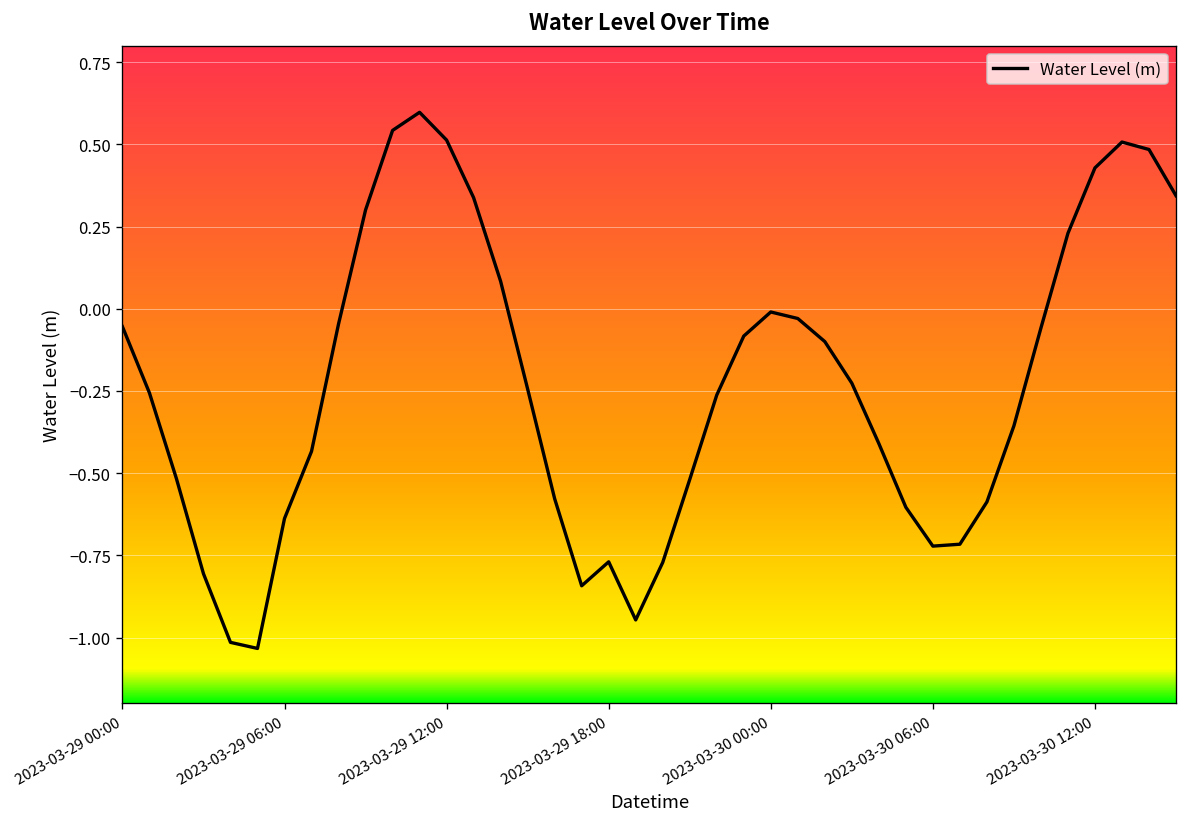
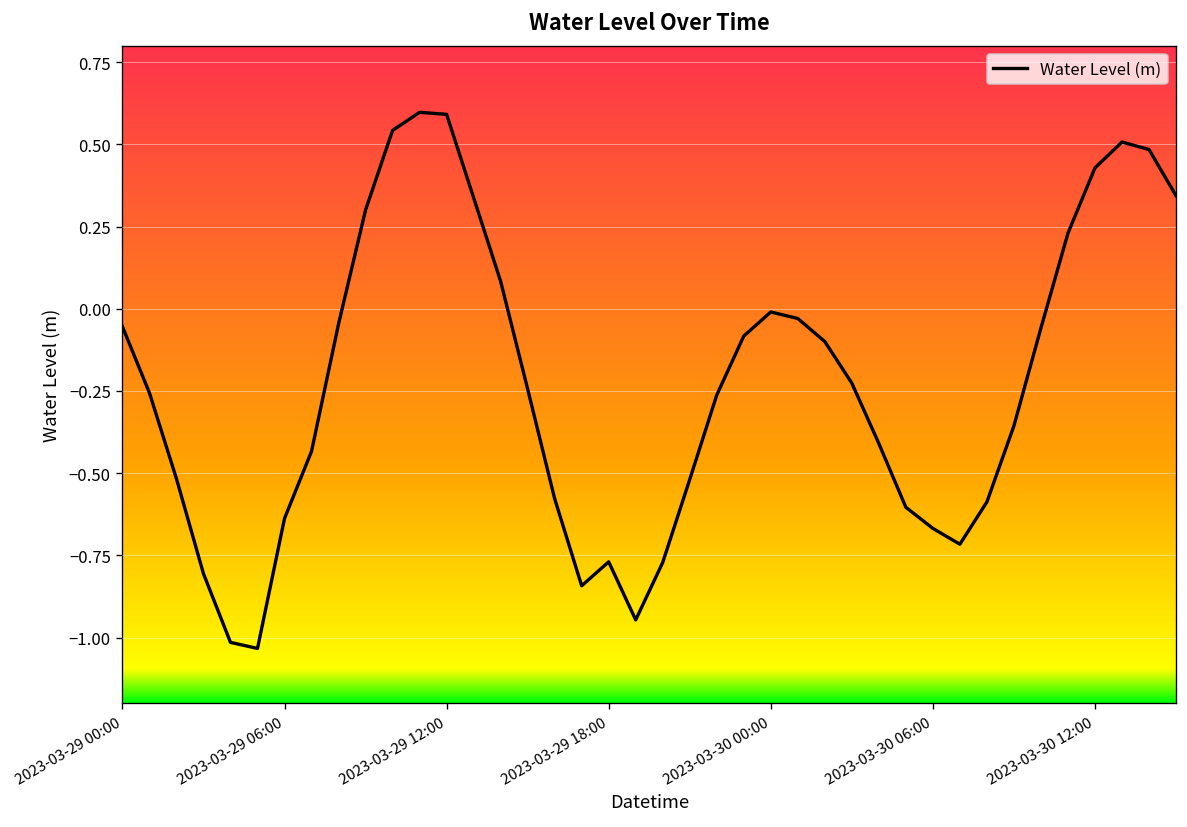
2023-03-29 12:00: 0.51 -> 0.59
2023-03-30 06:00: -0.72 -> -0.67
